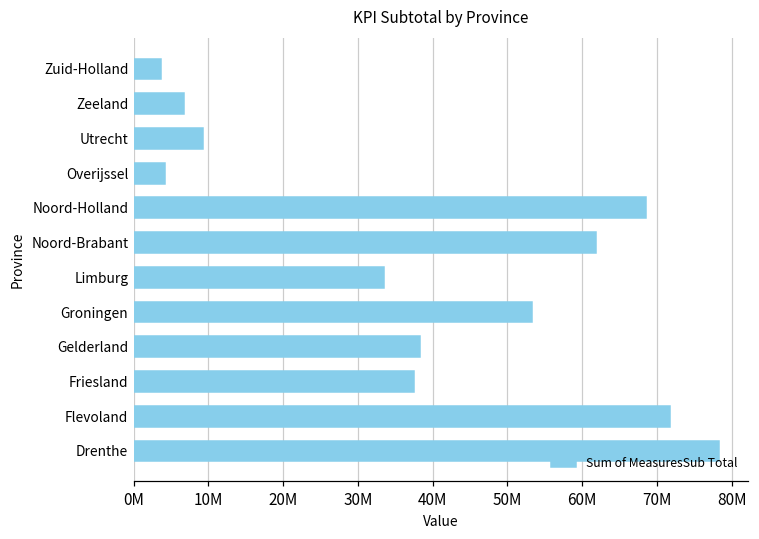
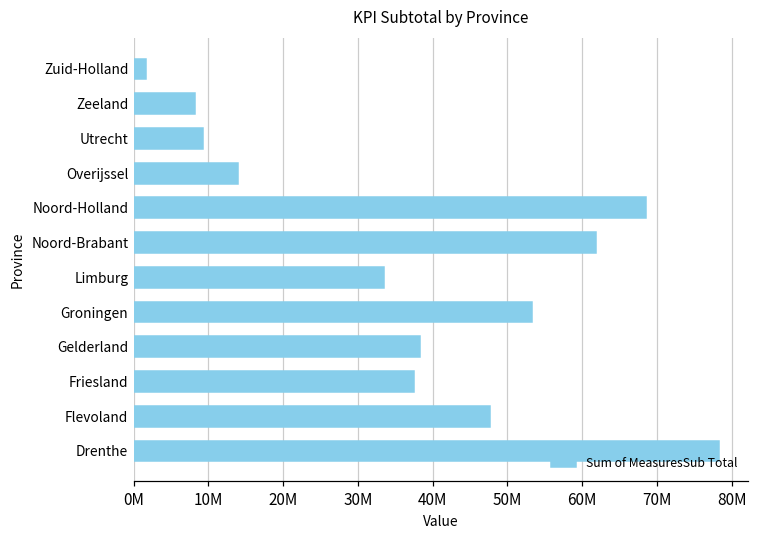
Zuid-Holland: 4000000 -> 2000000
Zeeland: 7000000 -> 8000000
Overijssel: 4000000 -> 14000000
Flevoland: 72000000 -> 48000000
